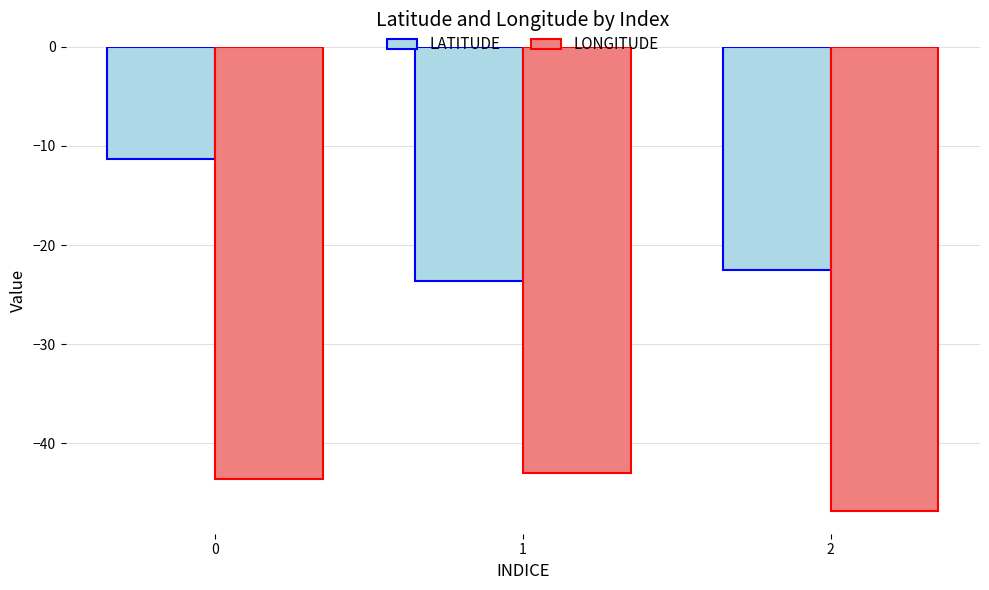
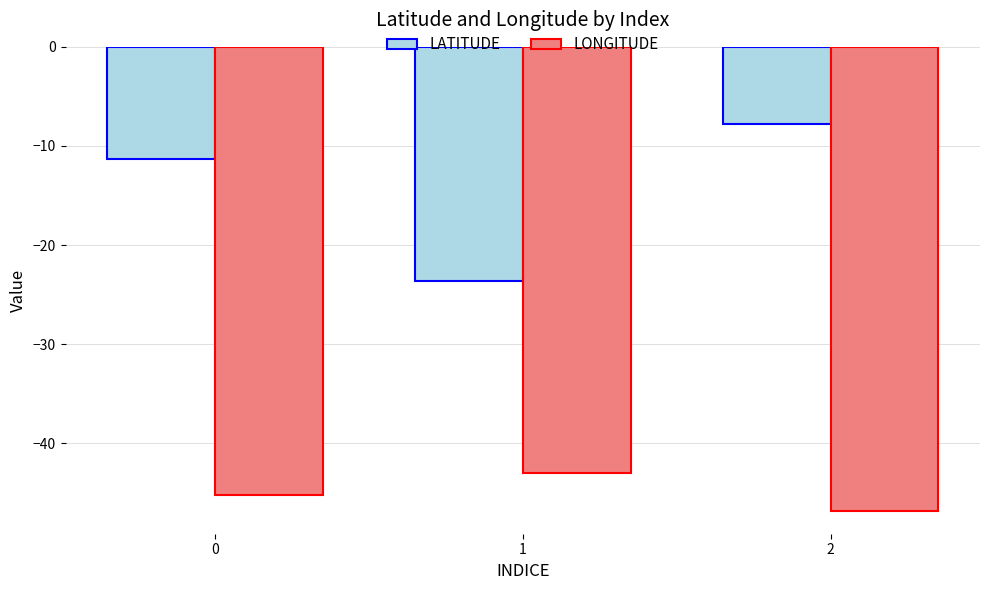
LONGITUDE, 0: -44 -> -45
LATITUDE, 2: -23 -> -8
